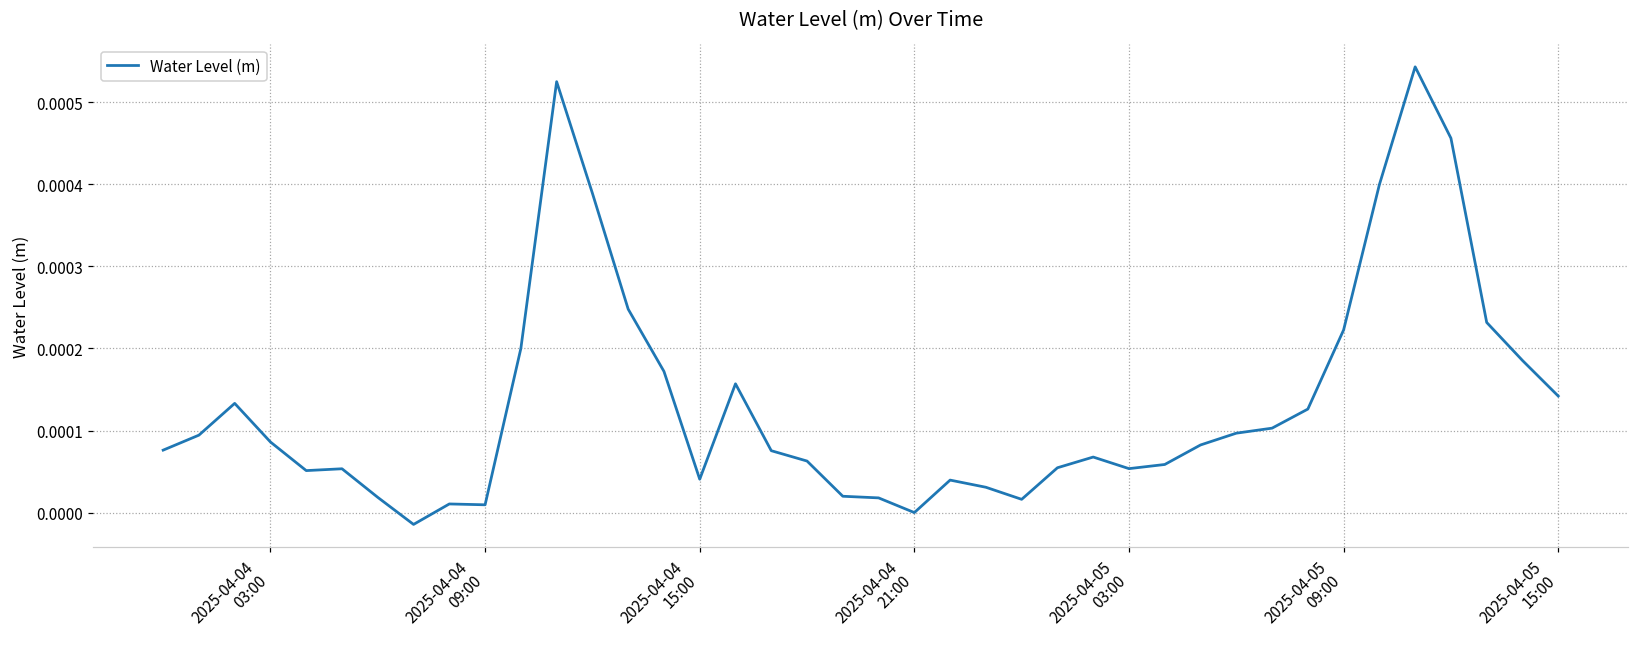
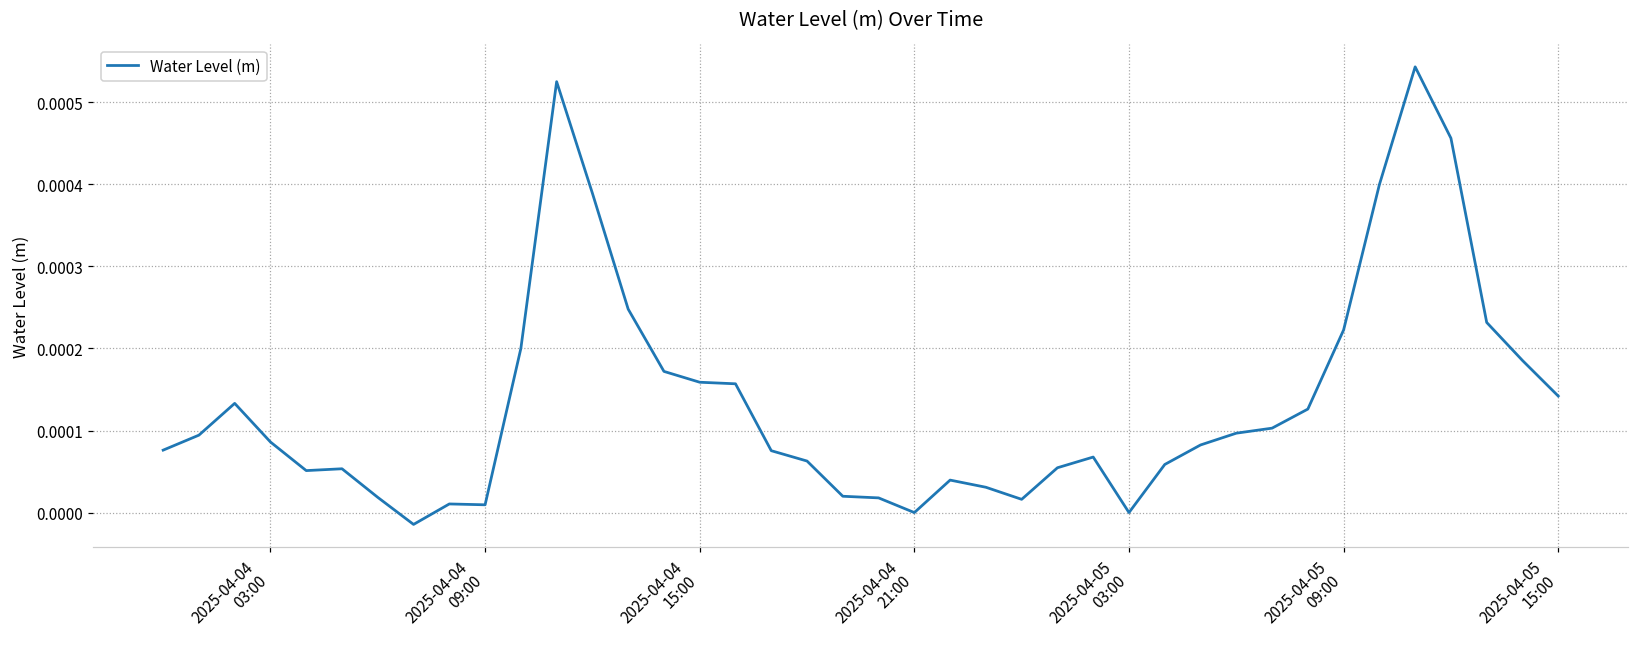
2025-04-04 15:00: 0.00004 -> 0.00016
2025-04-05 03:00: 0.0001 -> 0.0000
